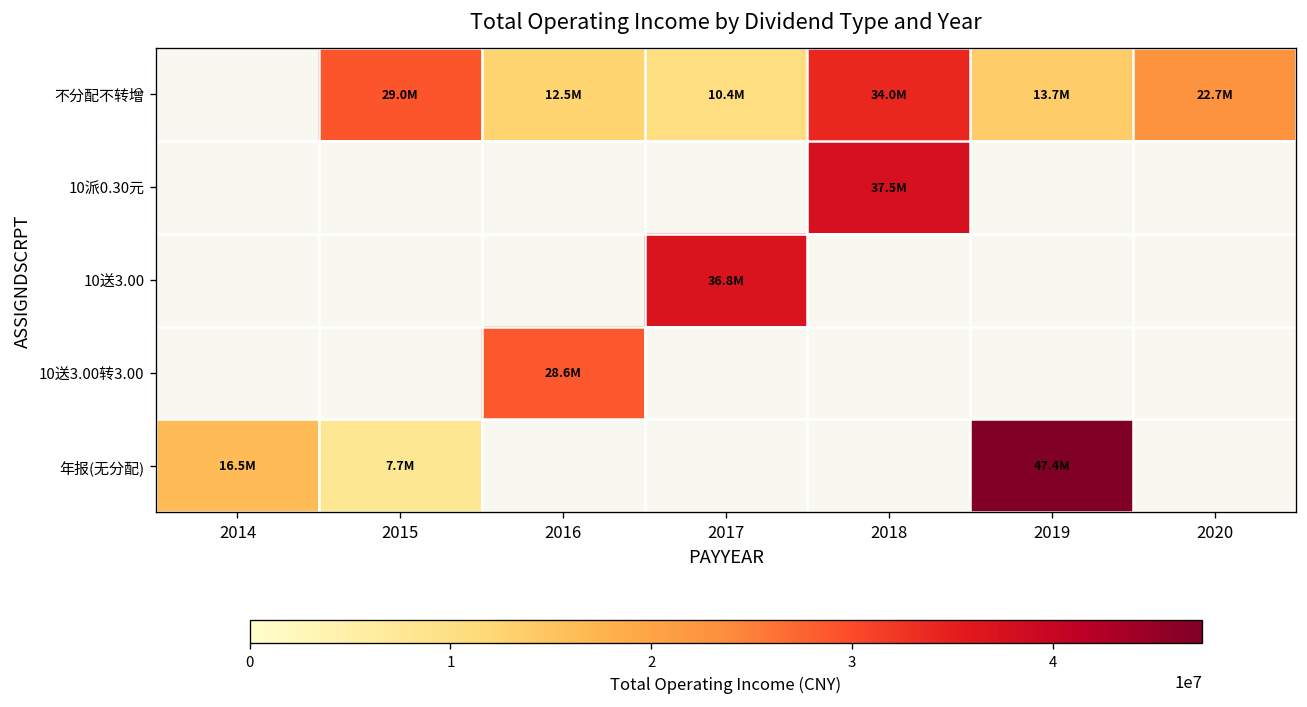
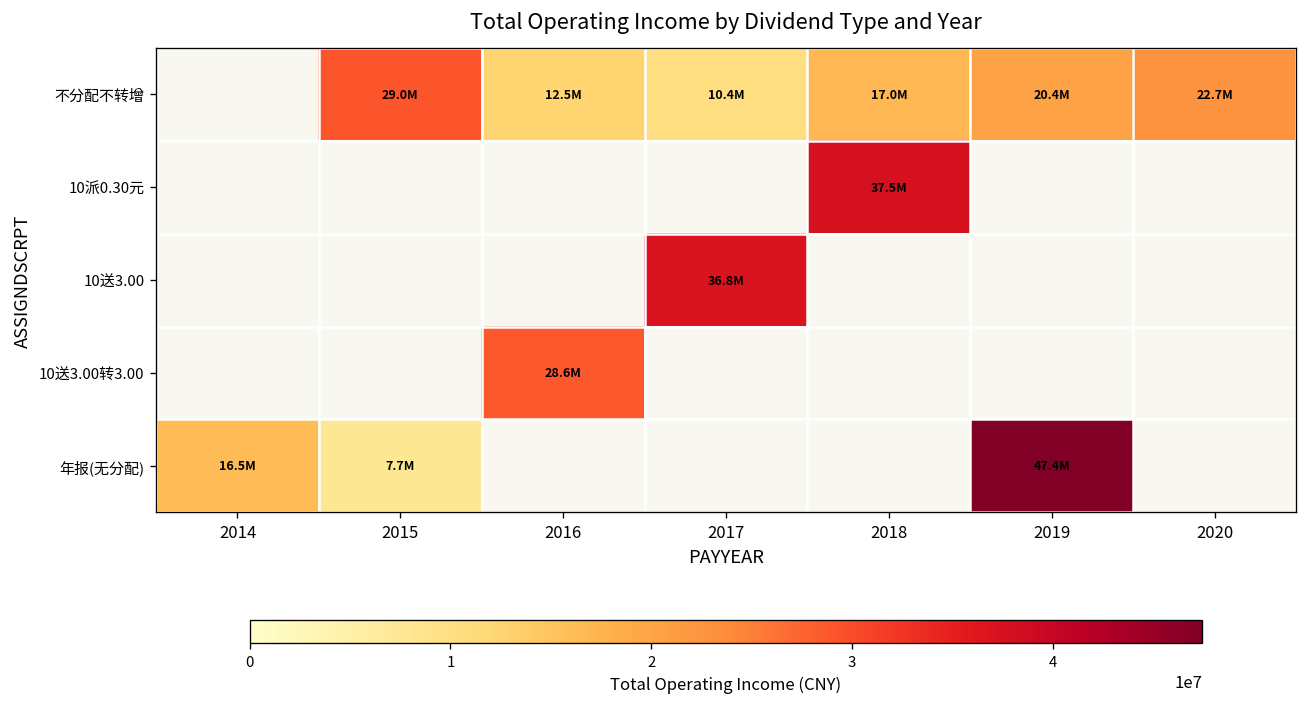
不分配不转增, 2018: 34.0M -> 17.0M
不分配不转增, 2019: 13.7M -> 20.4M
